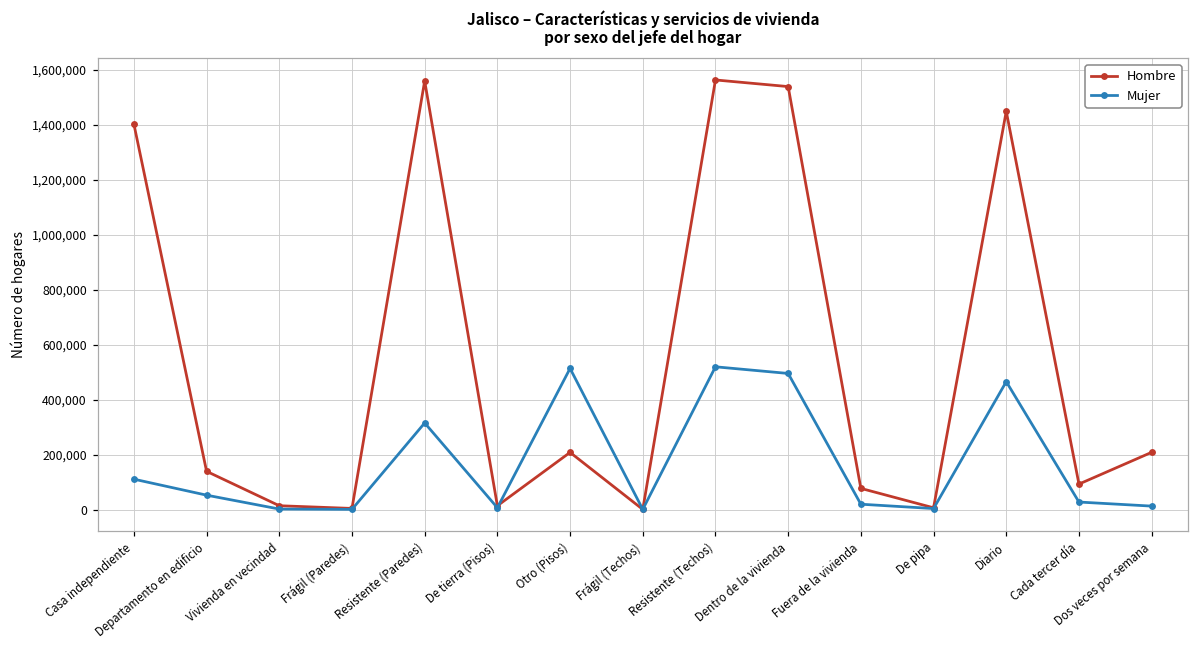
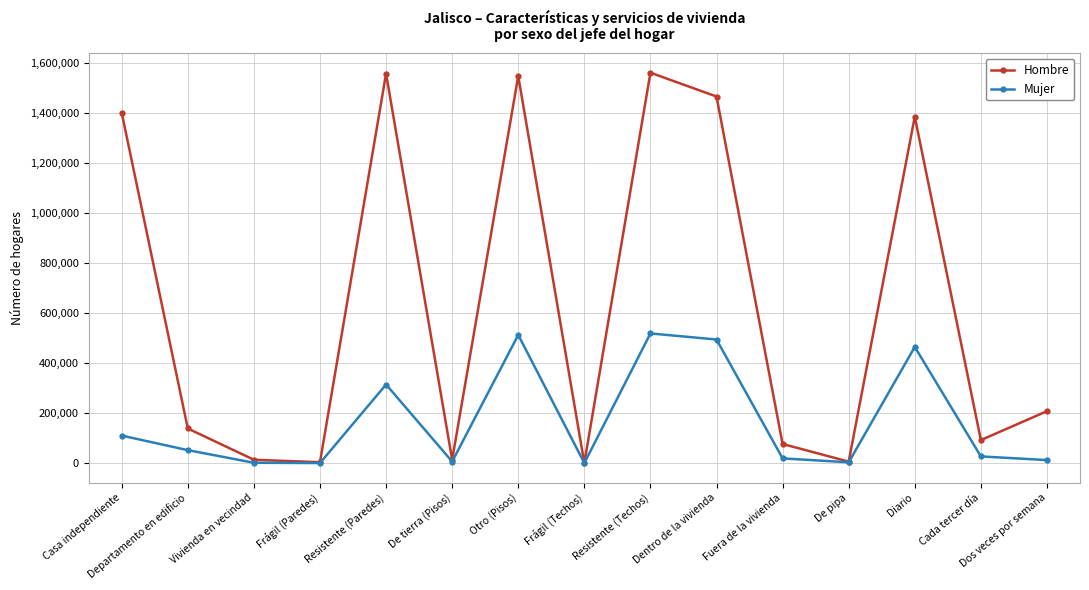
Hombre, Otro (Pisos): 210,000 -> 1,550,000
Hombre, Dentro de la vivienda: 1,540,000 -> 1,470,000
Hombre, Diario: 1,450,000 -> 1,390,000
